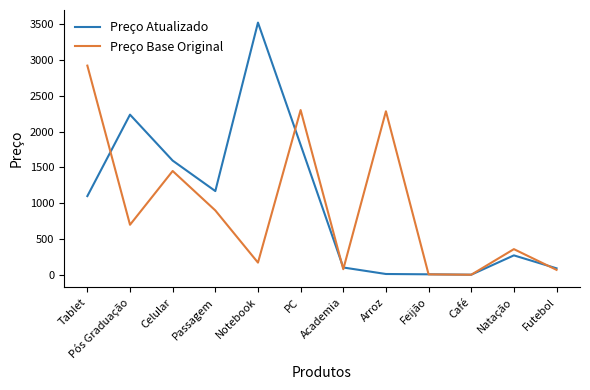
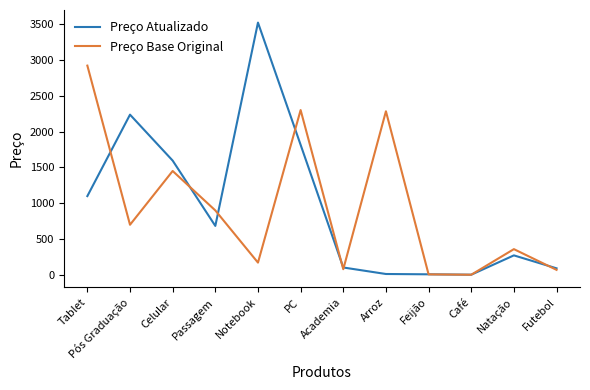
Preço Atualizado, Passagem: 1200 -> 700
